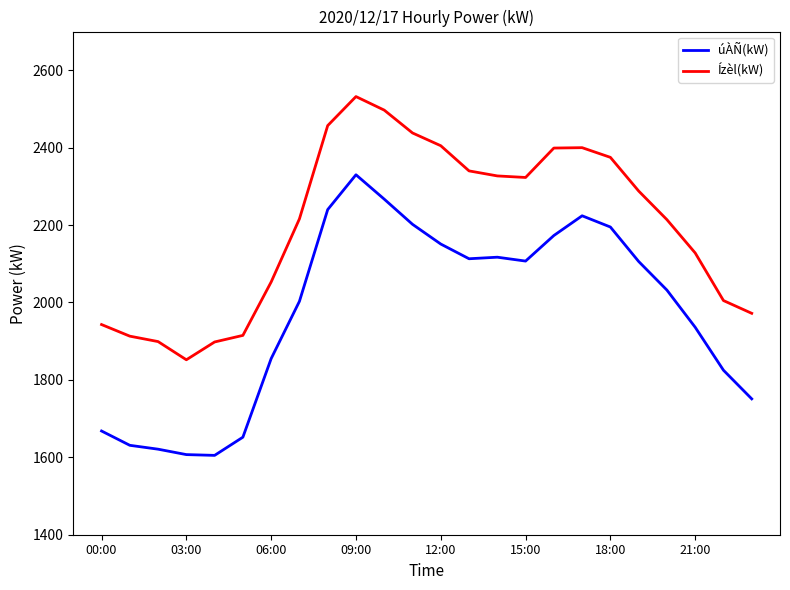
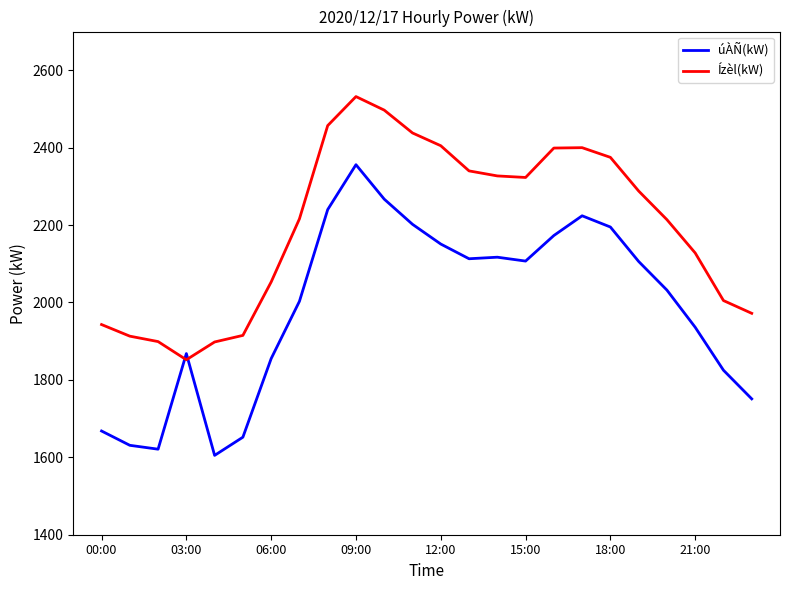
úÀÑ(kW), 03:00: 1610 -> 1870
úÀÑ(kW), 09:00: 2330 -> 2360
